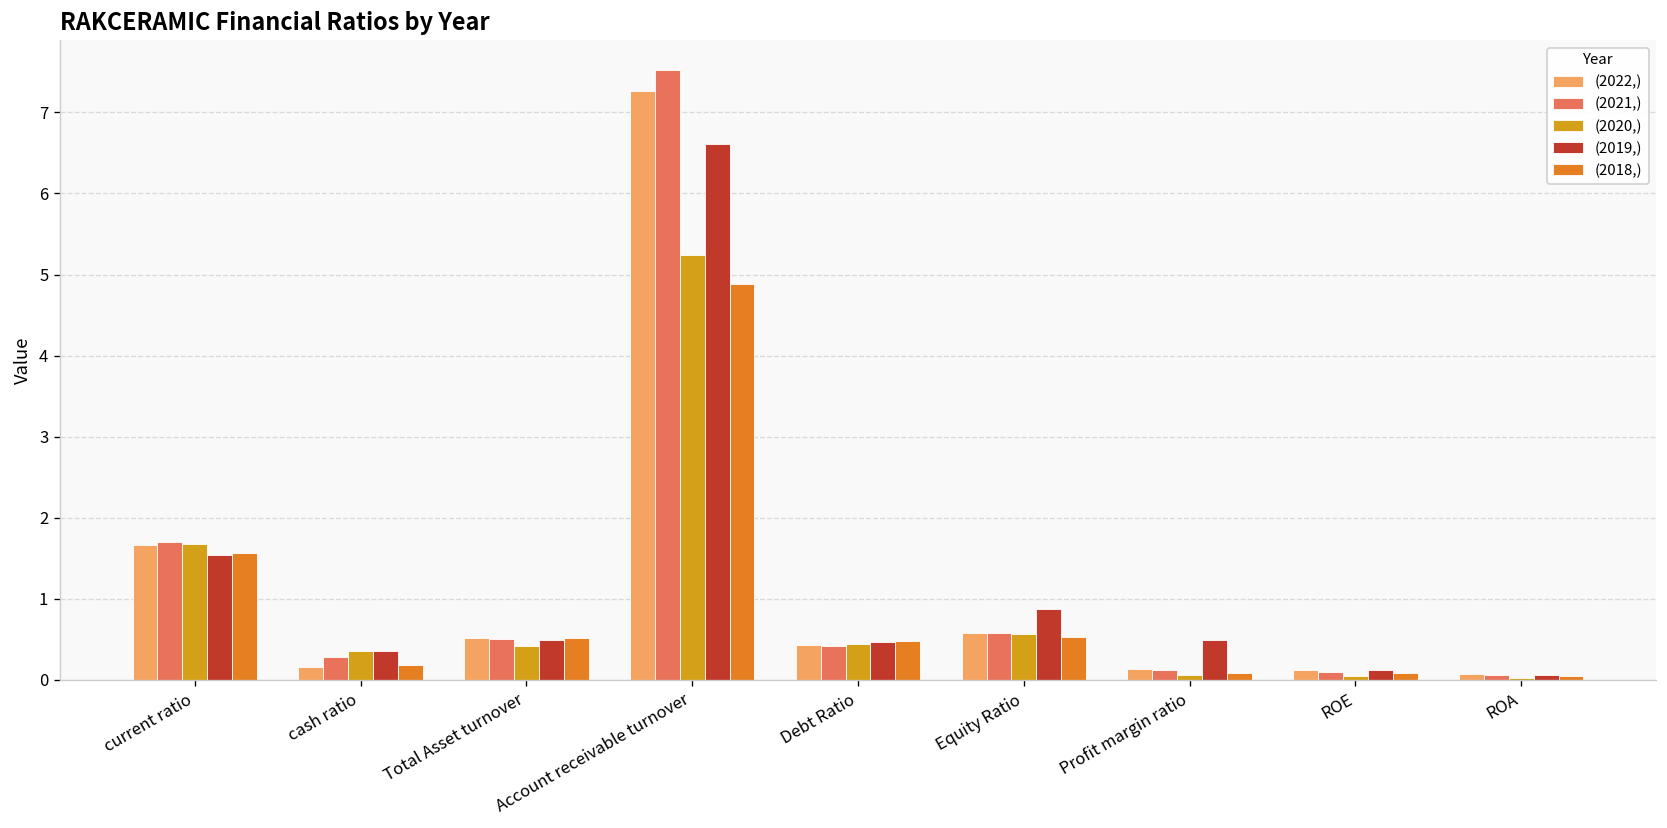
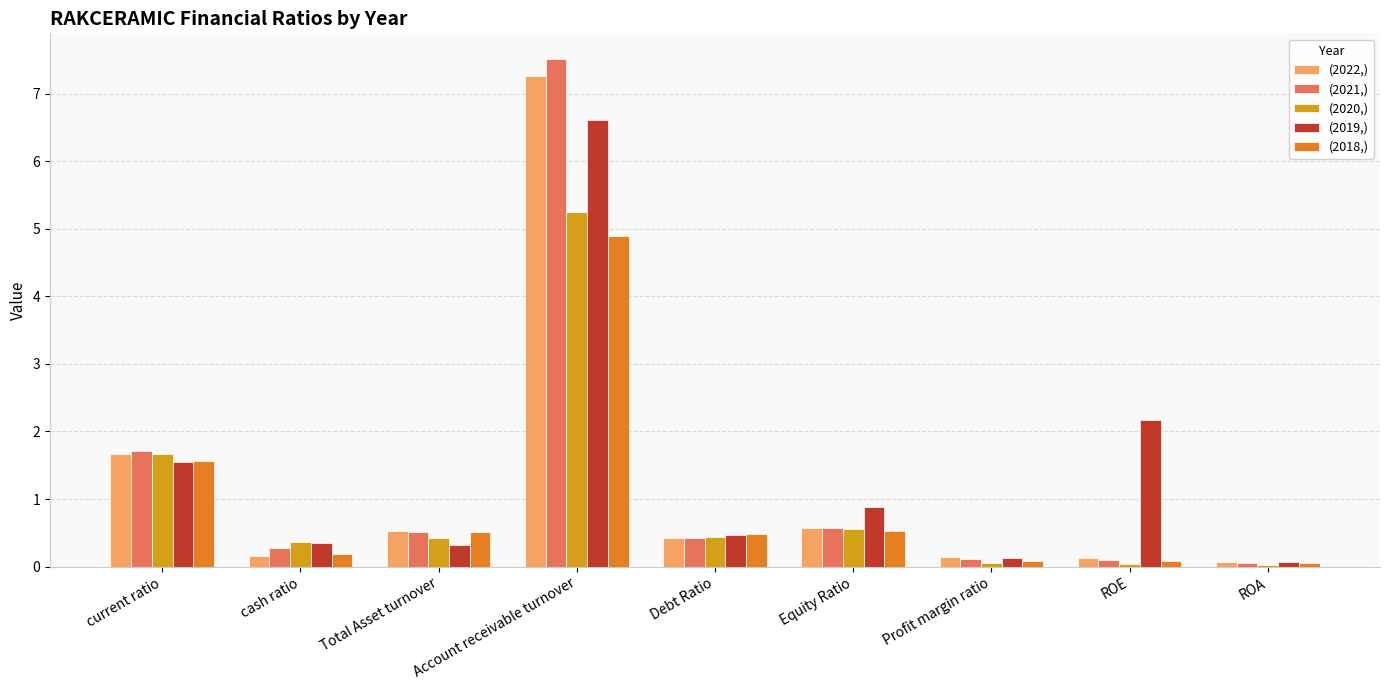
(2019,), Total Asset turnover: 0.5 -> 0.3
(2019,), Profit margin ratio: 0.5 -> 0.1
(2019,), ROE: 0.1 -> 2.2
